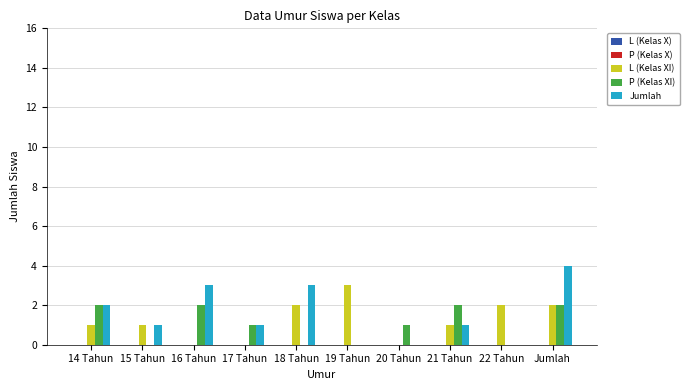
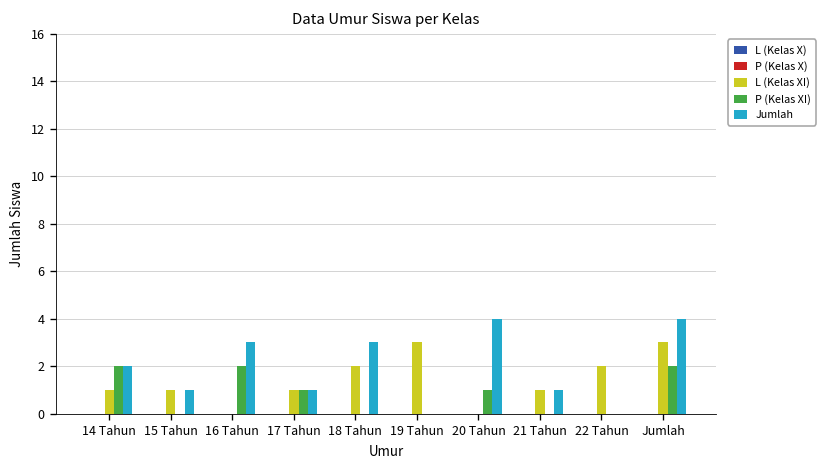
L (Kelas XI), 17 Tahun: 0 -> 1
Jumlah, 20 Tahun: 0 -> 4
P (Kelas XI), 21 Tahun: 2 -> 0
L (Kelas XI), Jumlah: 2 -> 3
